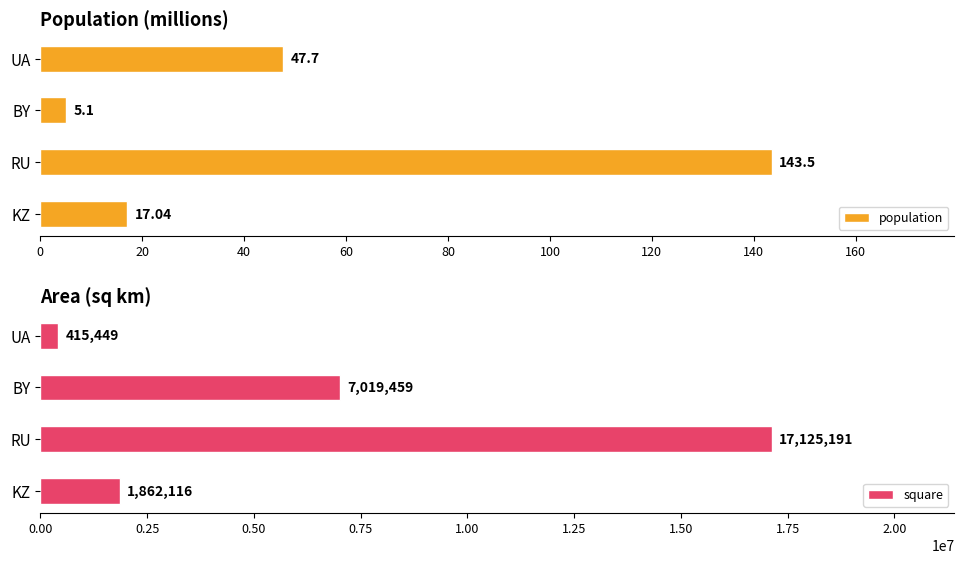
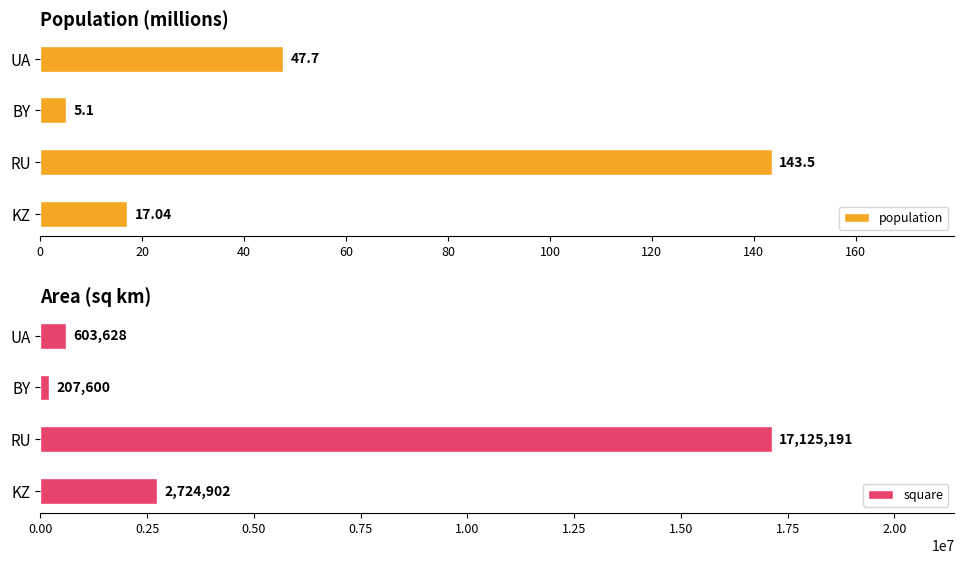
Area (sq km), UA: 415,449 -> 603,628
Area (sq km), BY: 7,019,459 -> 207,600
Area (sq km), KZ: 1,862,116 -> 2,724,902
